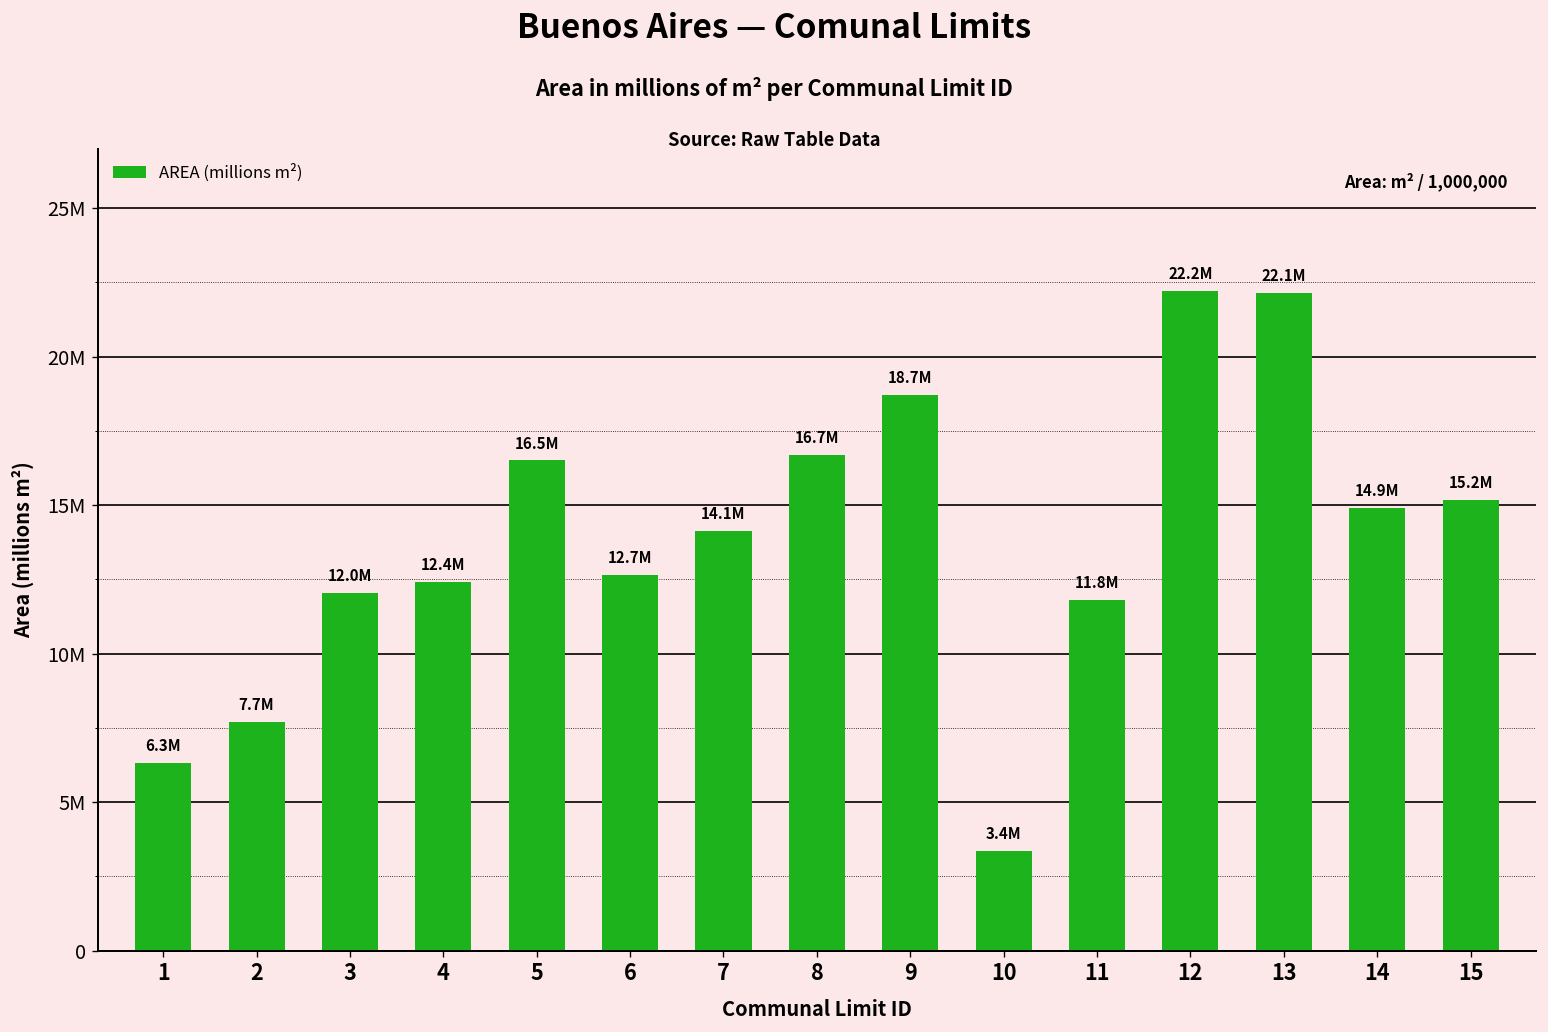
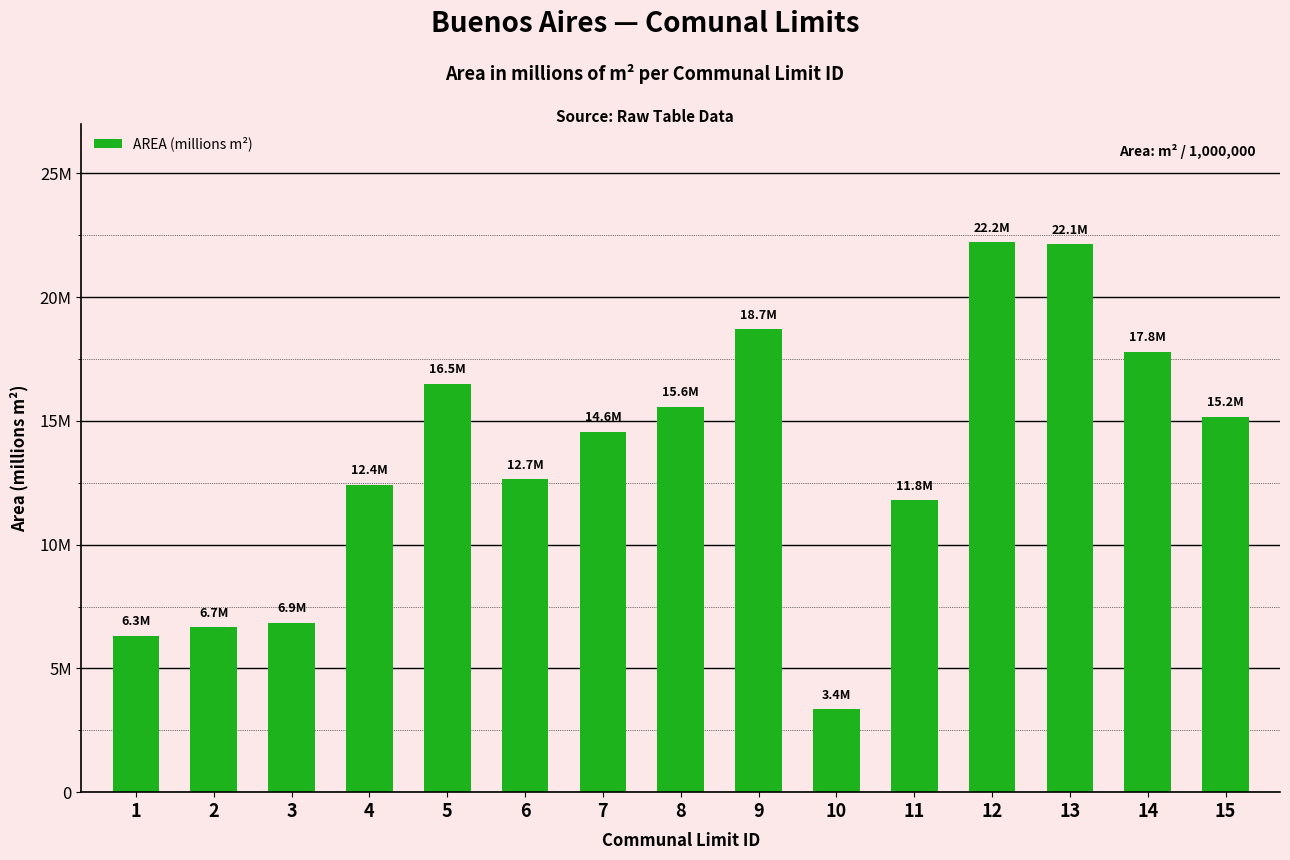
2: 7.7M -> 6.7M
3: 12.0M -> 6.9M
7: 14.1M -> 14.6M
8: 16.7M -> 15.6M
14: 14.9M -> 17.8M
